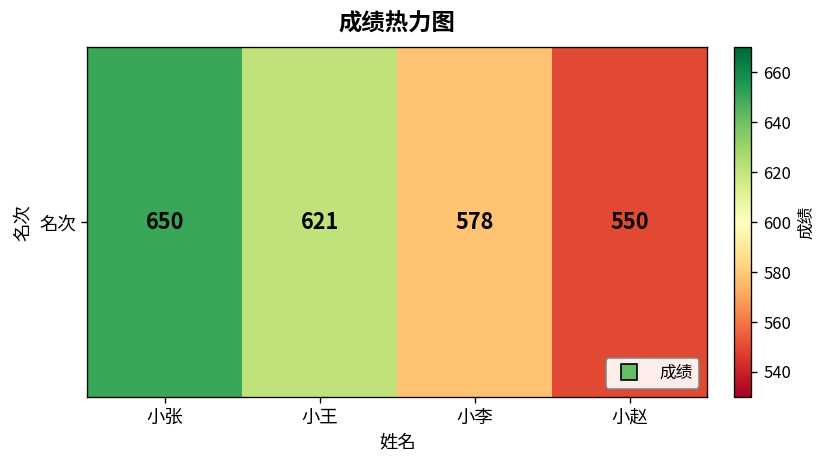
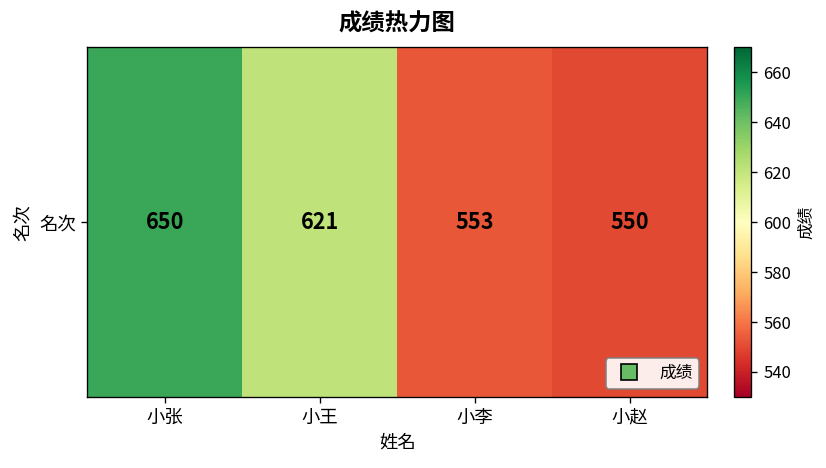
名次, 小李: 578 -> 553
